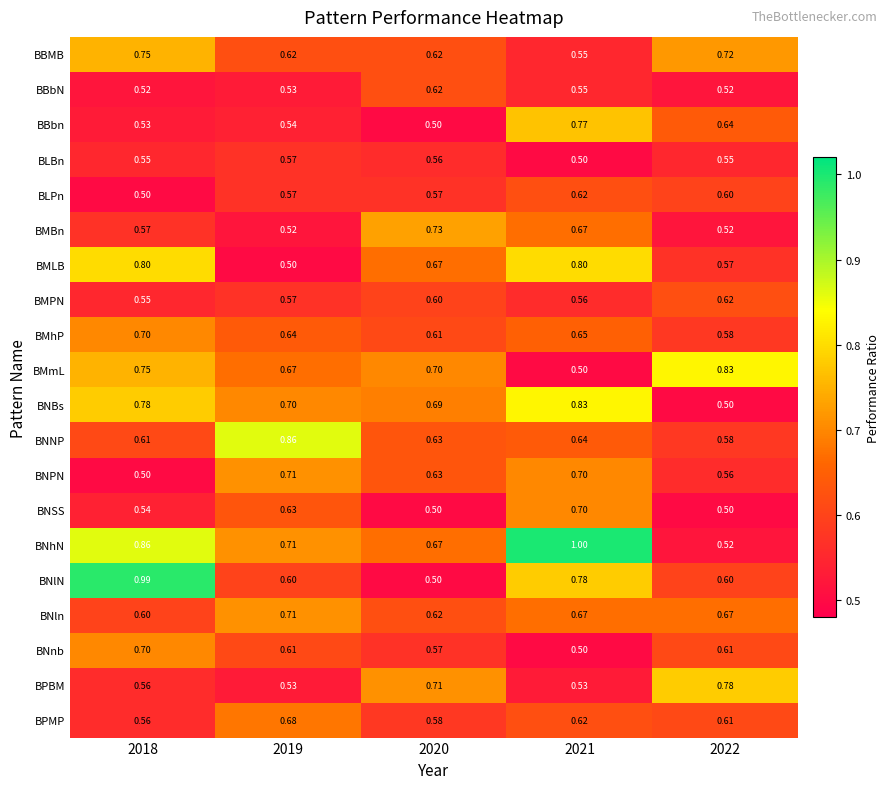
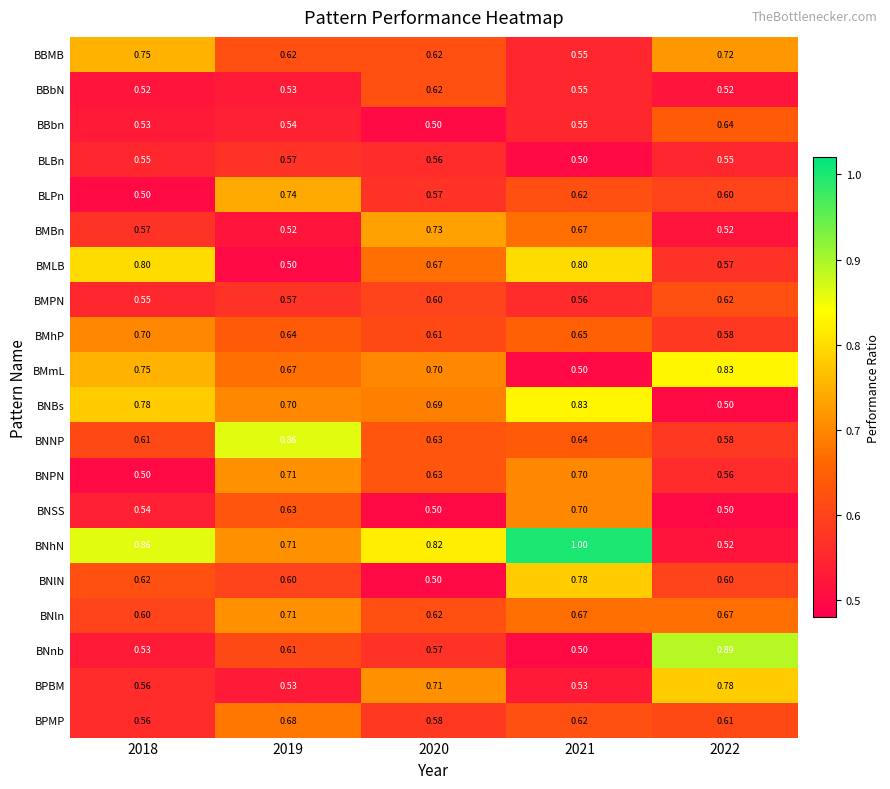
BBbn, 2021: 0.77 -> 0.55
BLPn, 2019: 0.57 -> 0.74
BNhN, 2020: 0.67 -> 0.82
BNlN, 2018: 0.99 -> 0.62
BNnb, 2018: 0.70 -> 0.53
BNnb, 2022: 0.61 -> 0.89
